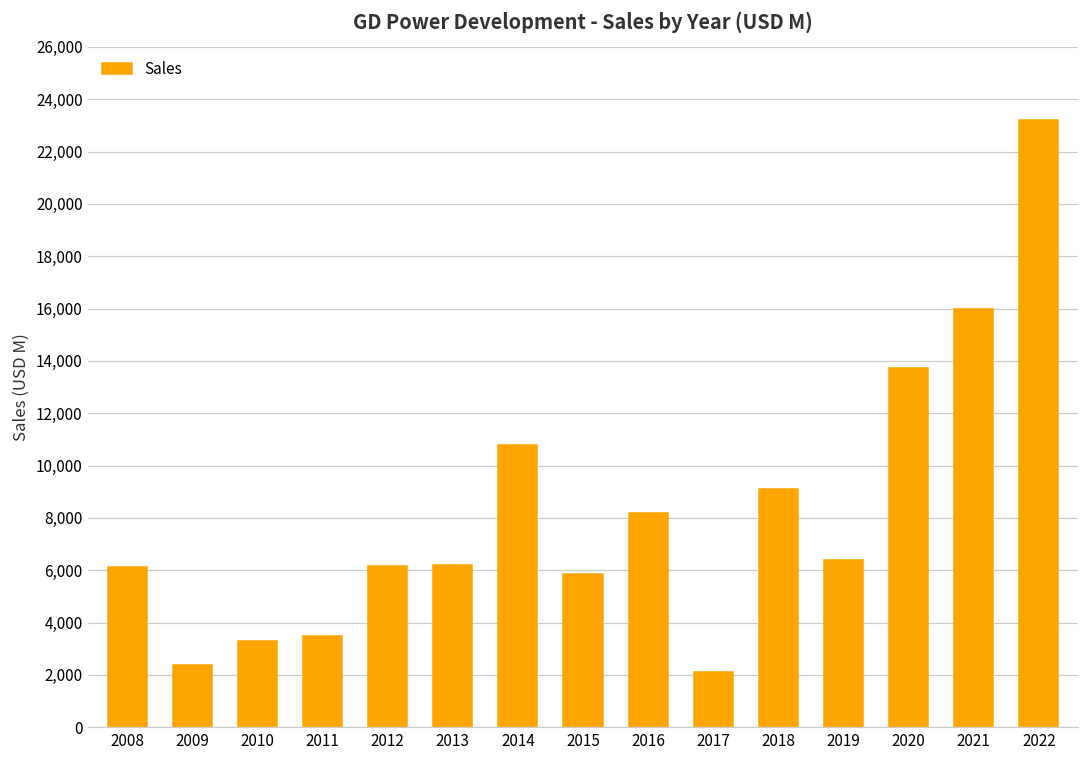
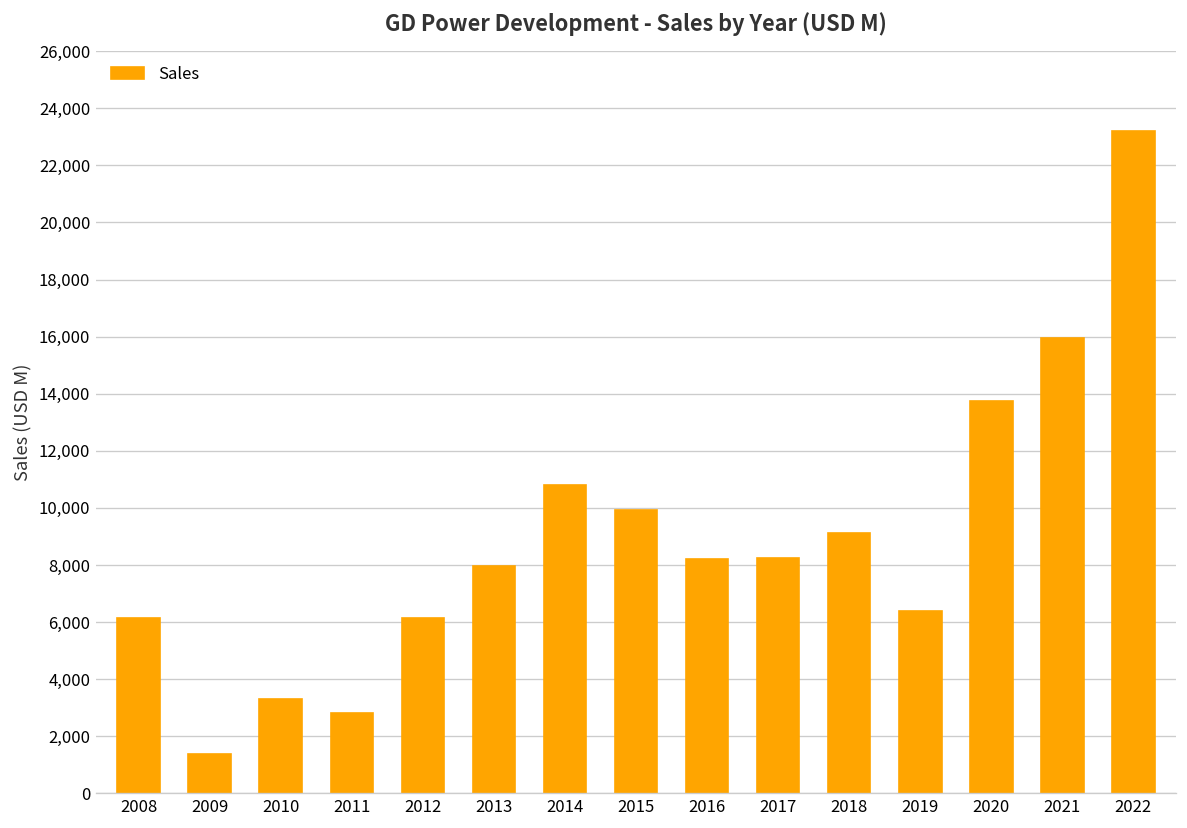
2009: 2,400 -> 1,400
2011: 3,500 -> 2,800
2013: 6,200 -> 8,000
2015: 5,900 -> 9,900
2017: 2,100 -> 8,300
